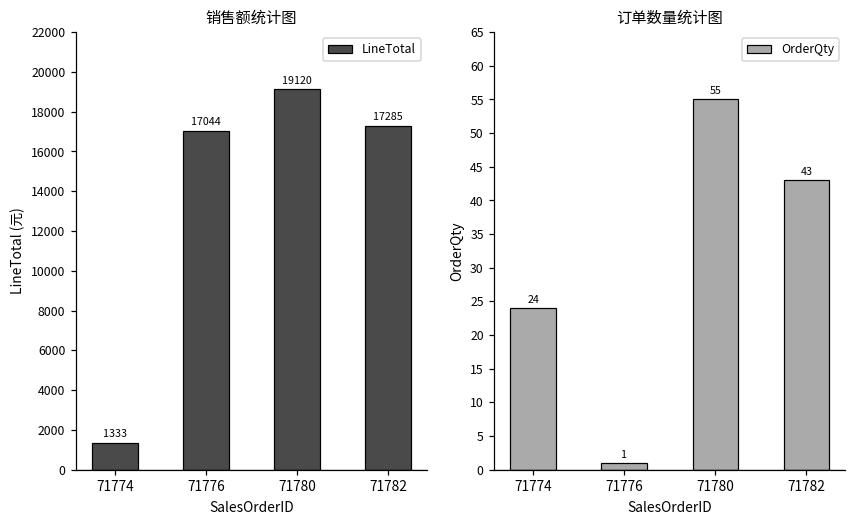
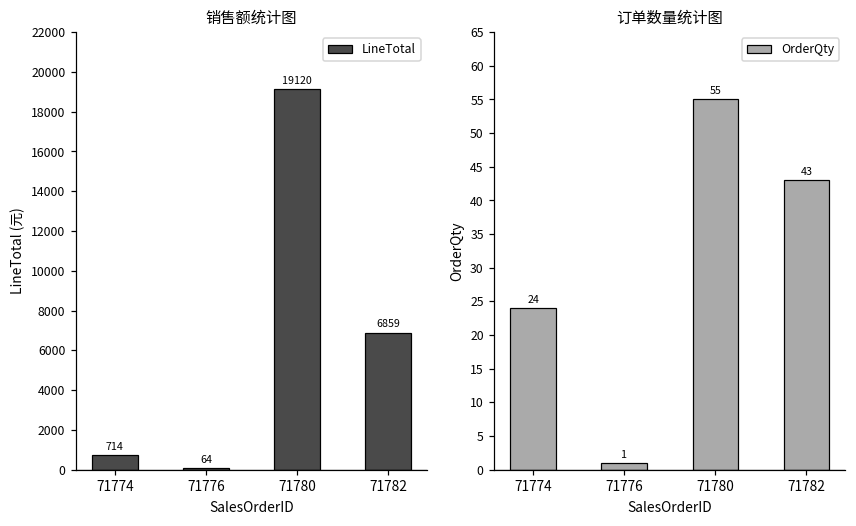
销售额统计图, 71774: 1333 -> 714
销售额统计图, 71776: 17044 -> 64
销售额统计图, 71782: 17285 -> 6859
